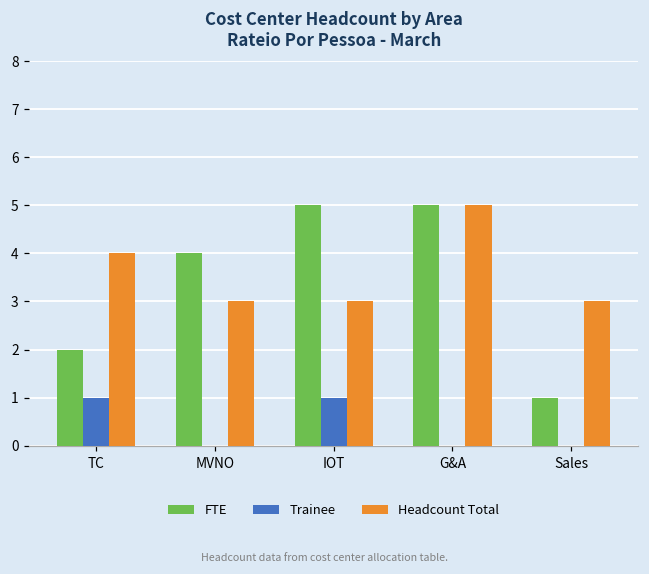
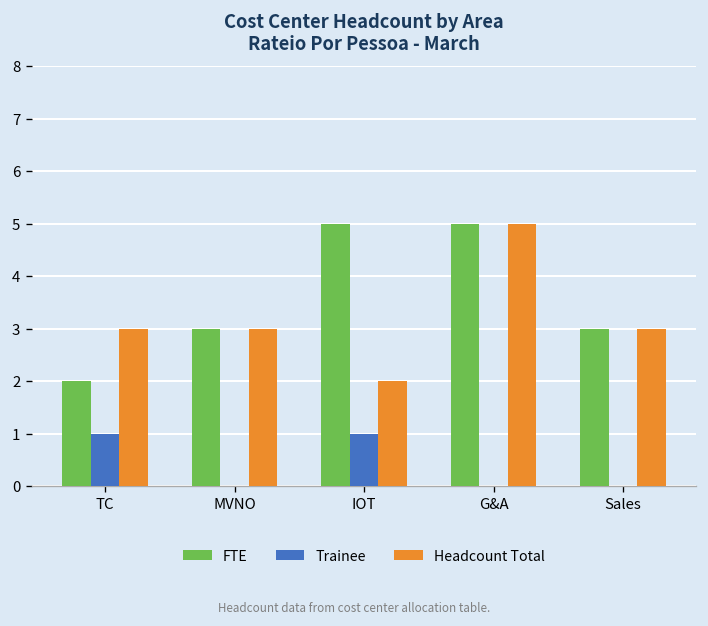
Headcount Total, TC: 4 -> 3
FTE, MVNO: 4 -> 3
Headcount Total, IOT: 3 -> 2
FTE, Sales: 1 -> 3
